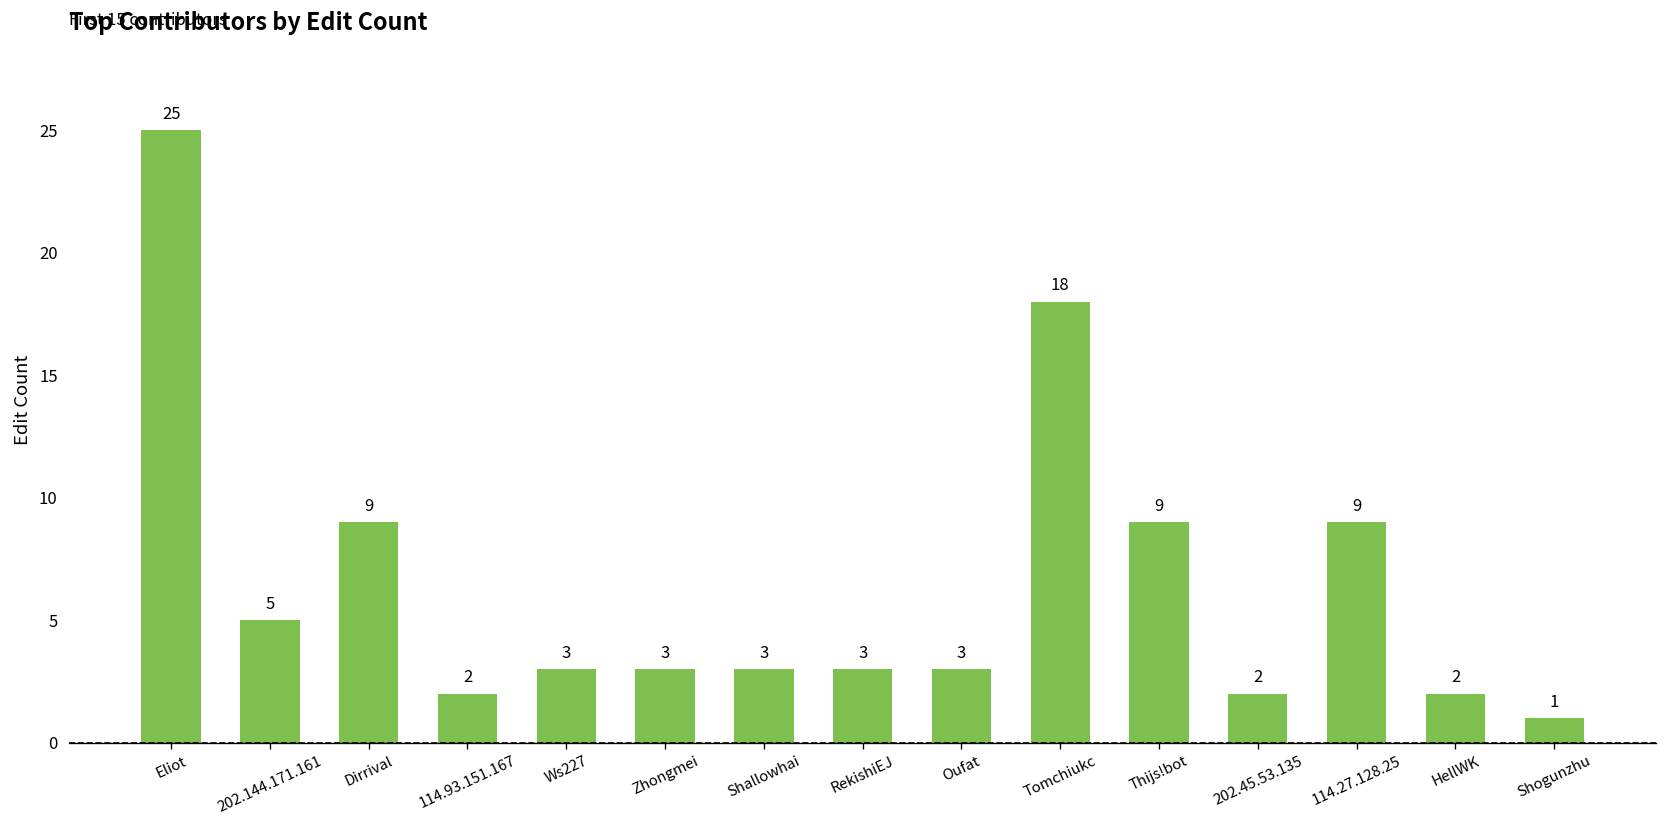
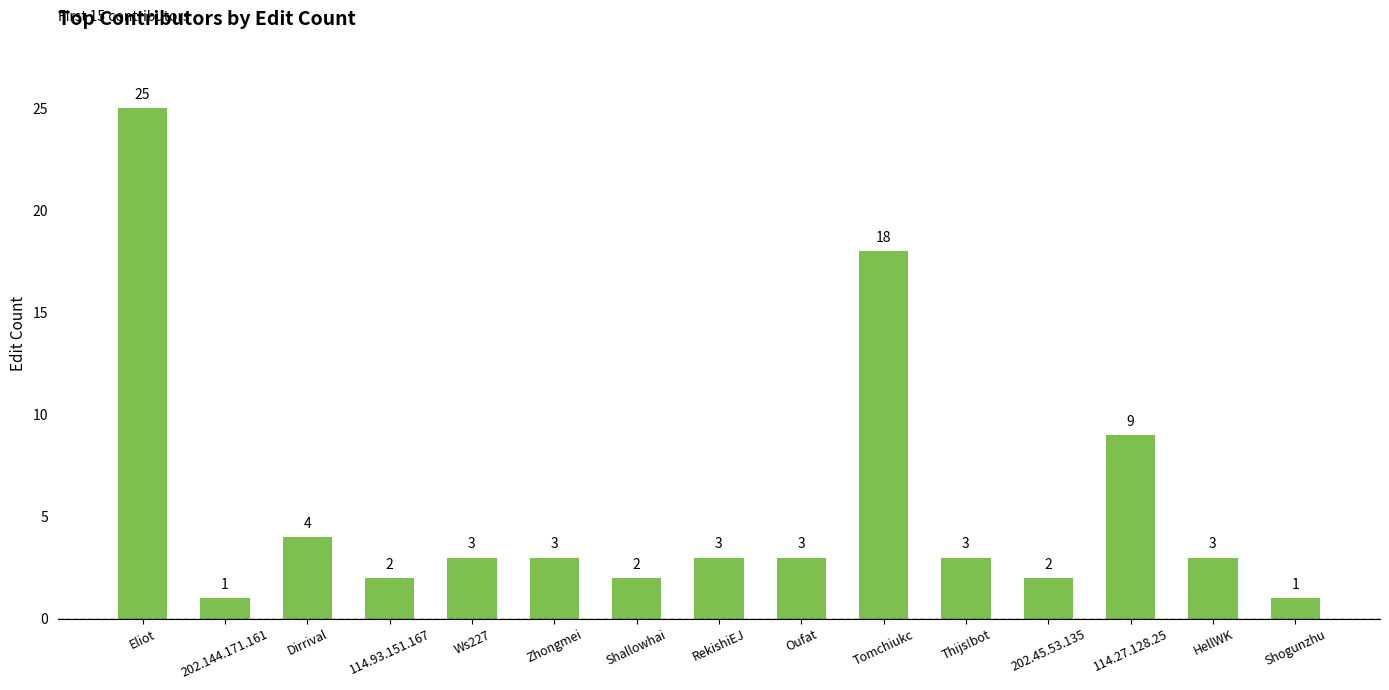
202.144.171.161: 5 -> 1
Dirrival: 9 -> 4
Shallowhai: 3 -> 2
Thijs!bot: 9 -> 3
HellWK: 2 -> 3
